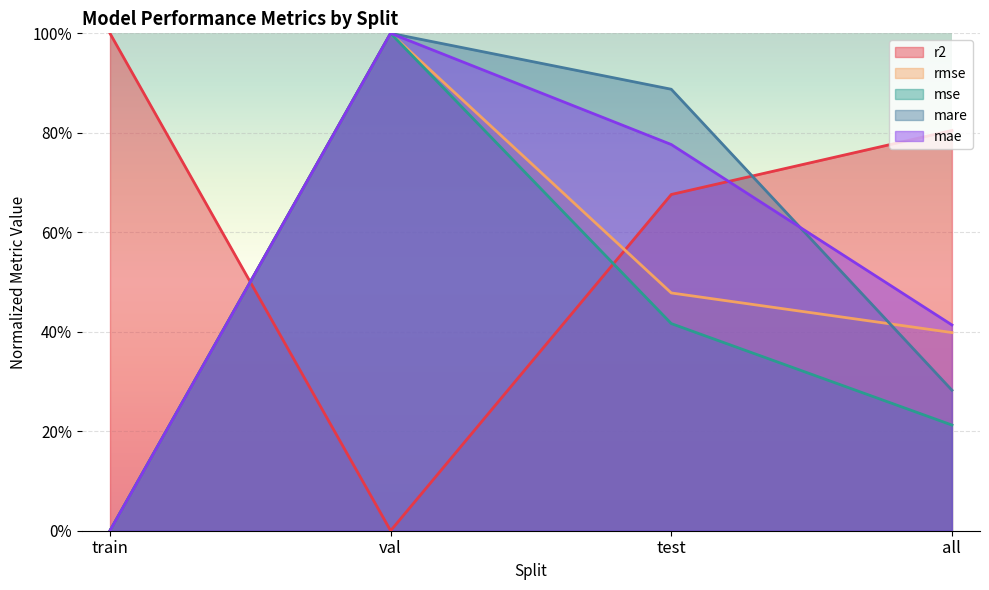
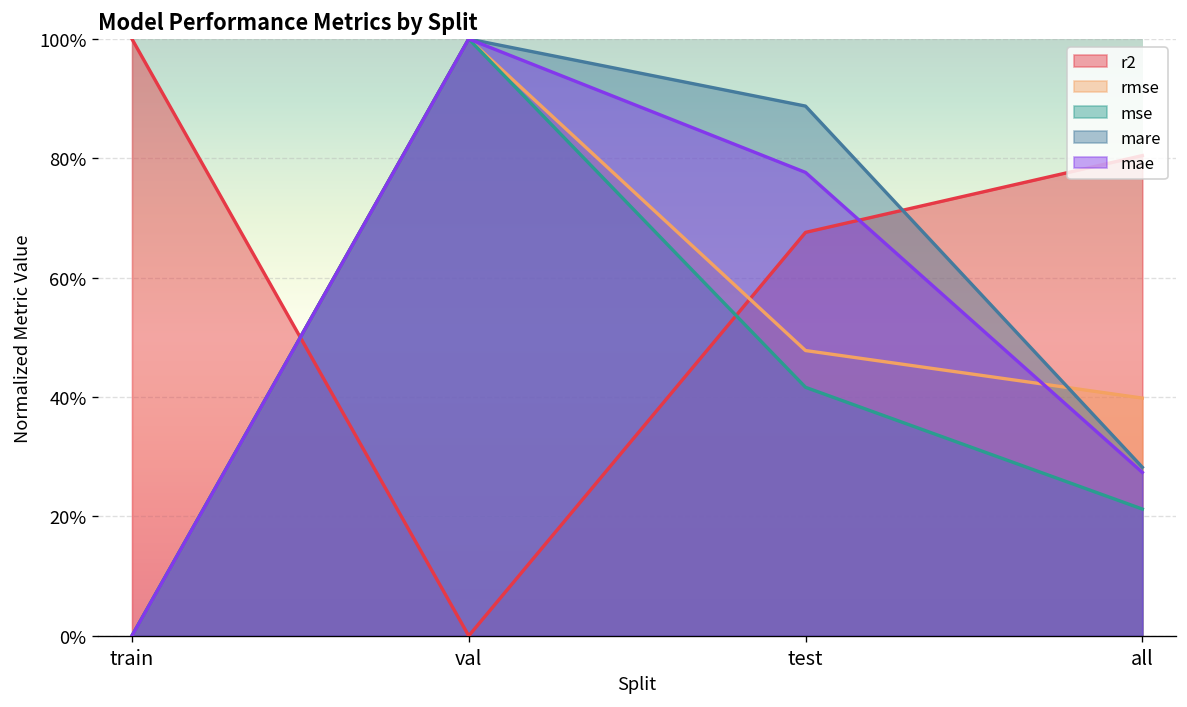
mae, all: 41% -> 27%
